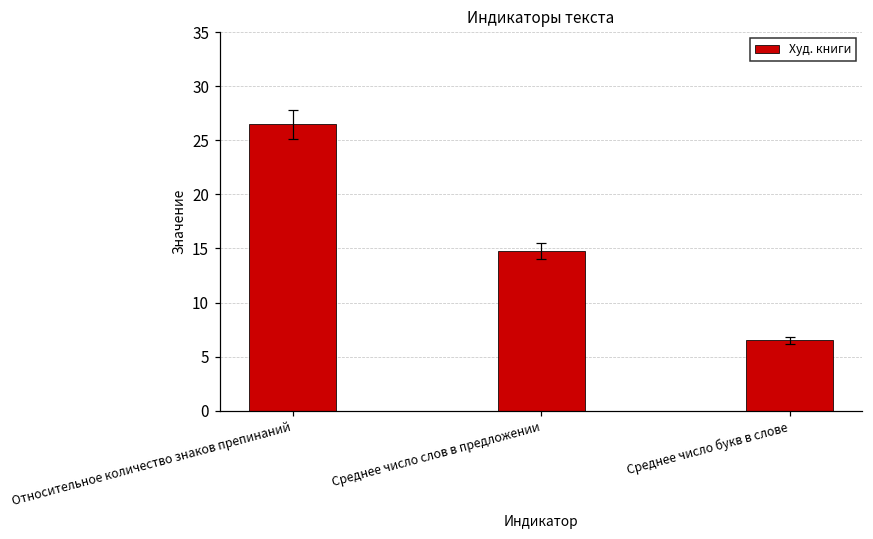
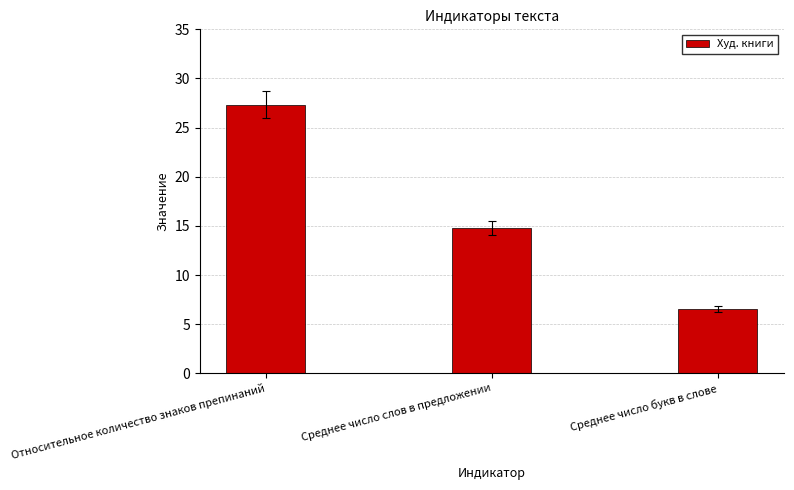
Худ. книги, Относительное количество знаков препинаний: 26 -> 27
